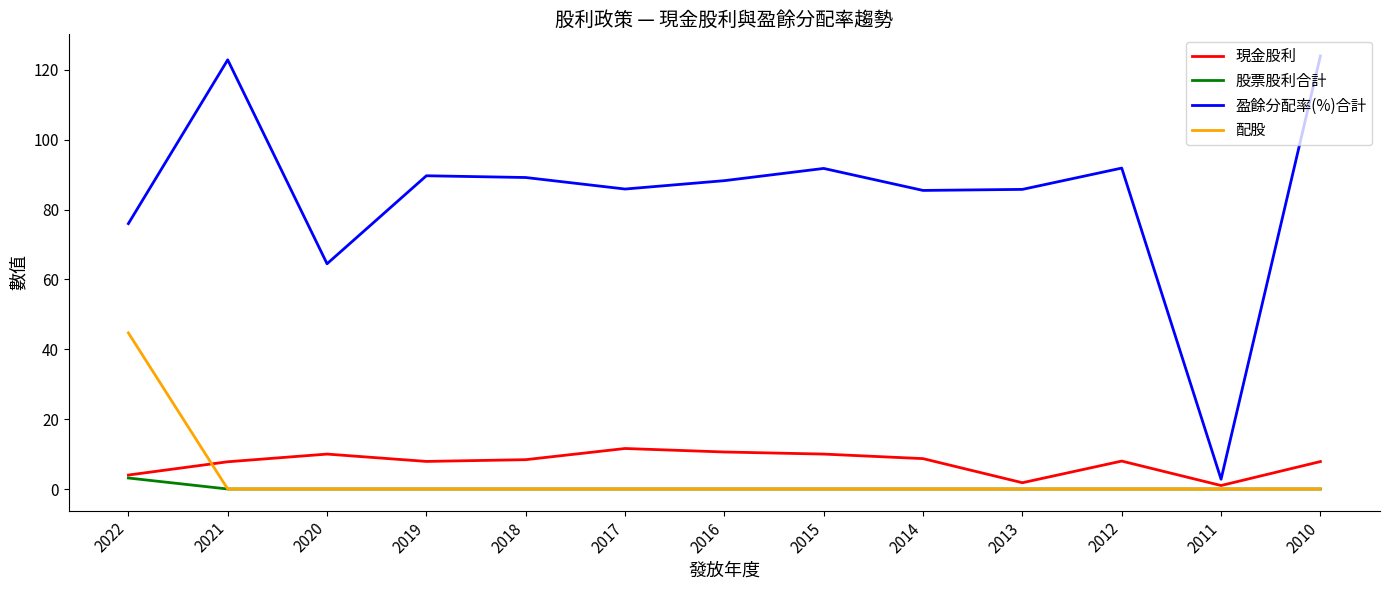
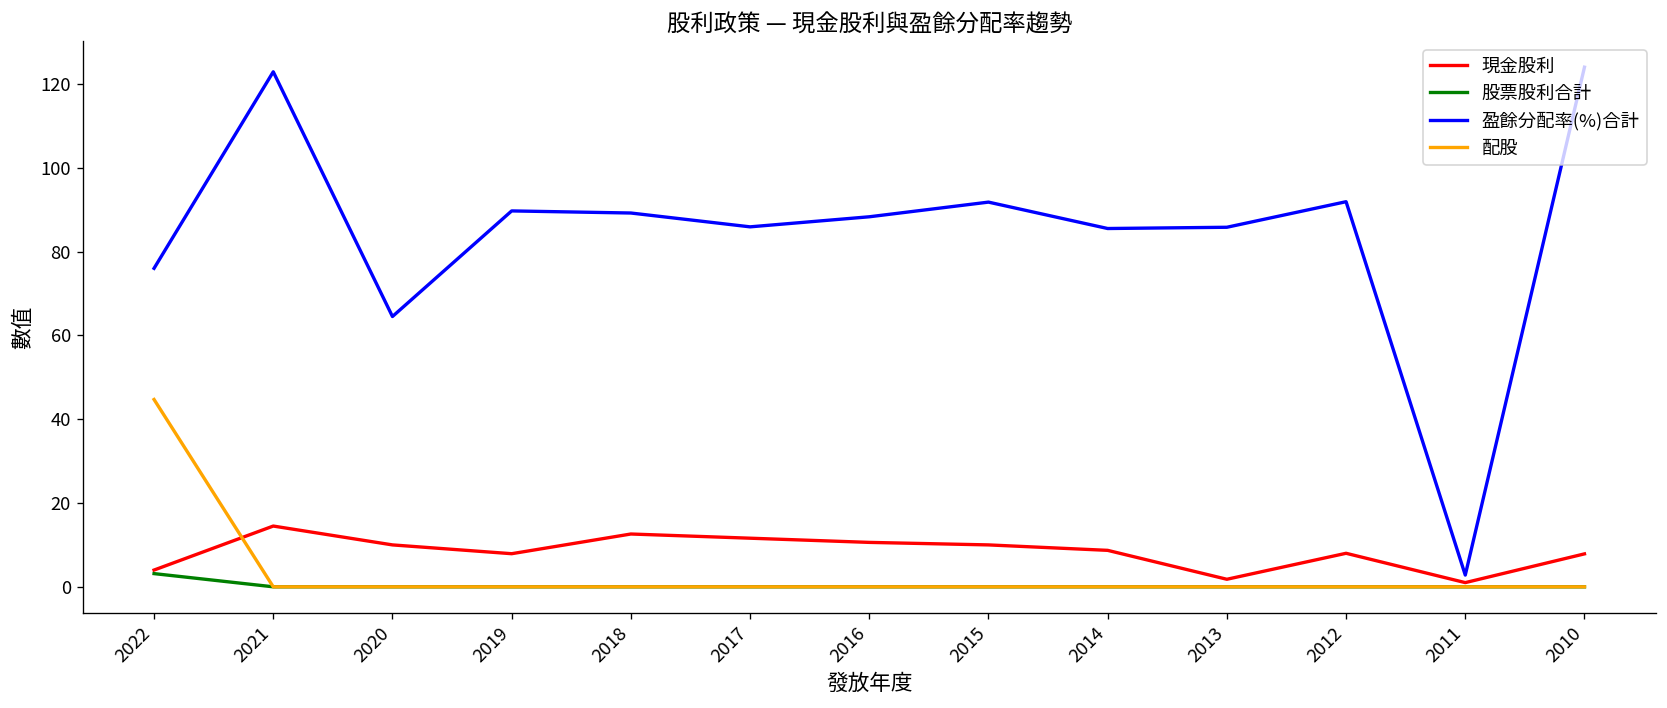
現金股利, 2021: 8 -> 15
現金股利, 2018: 8 -> 13
